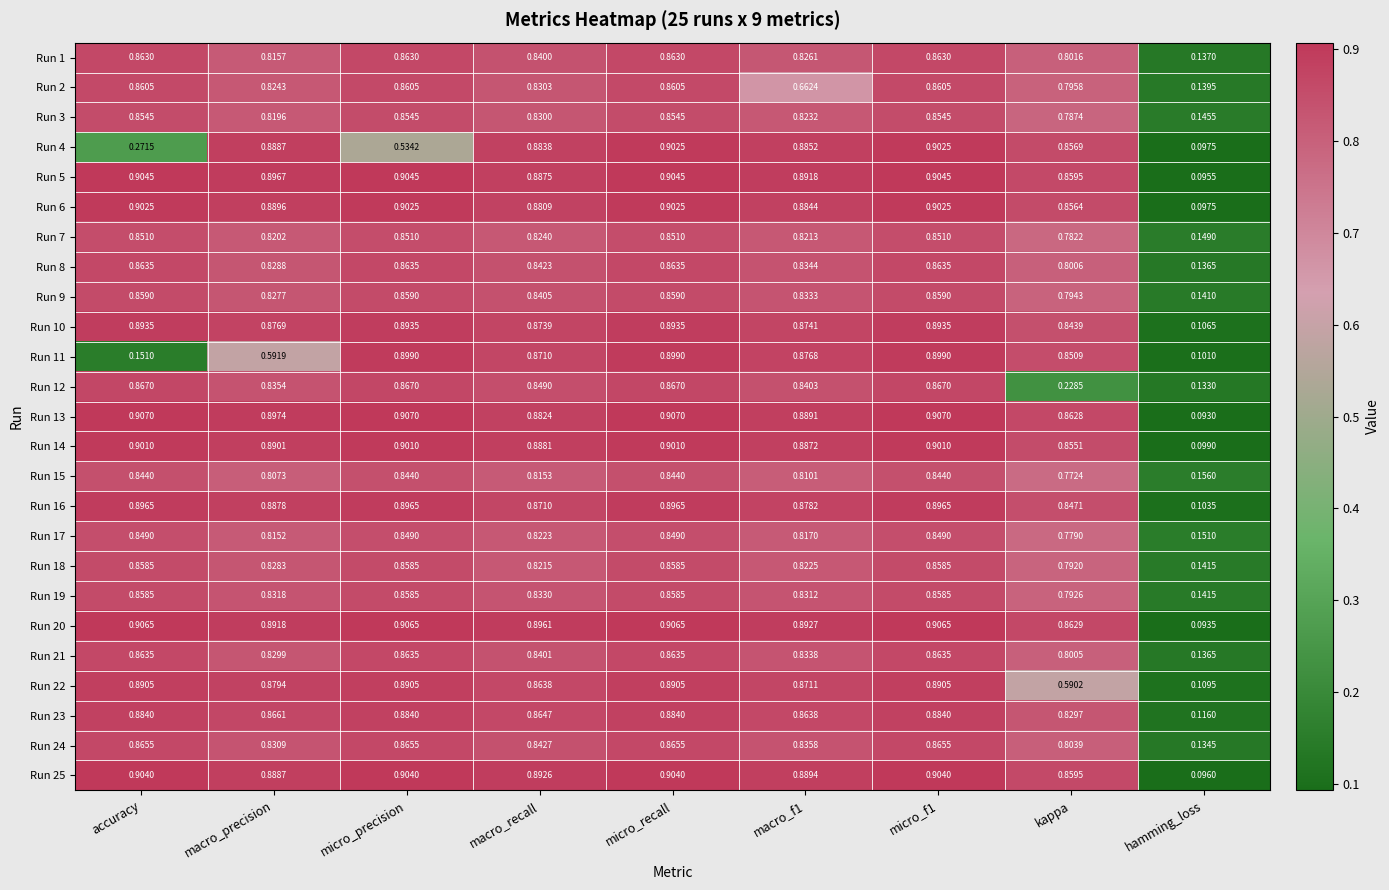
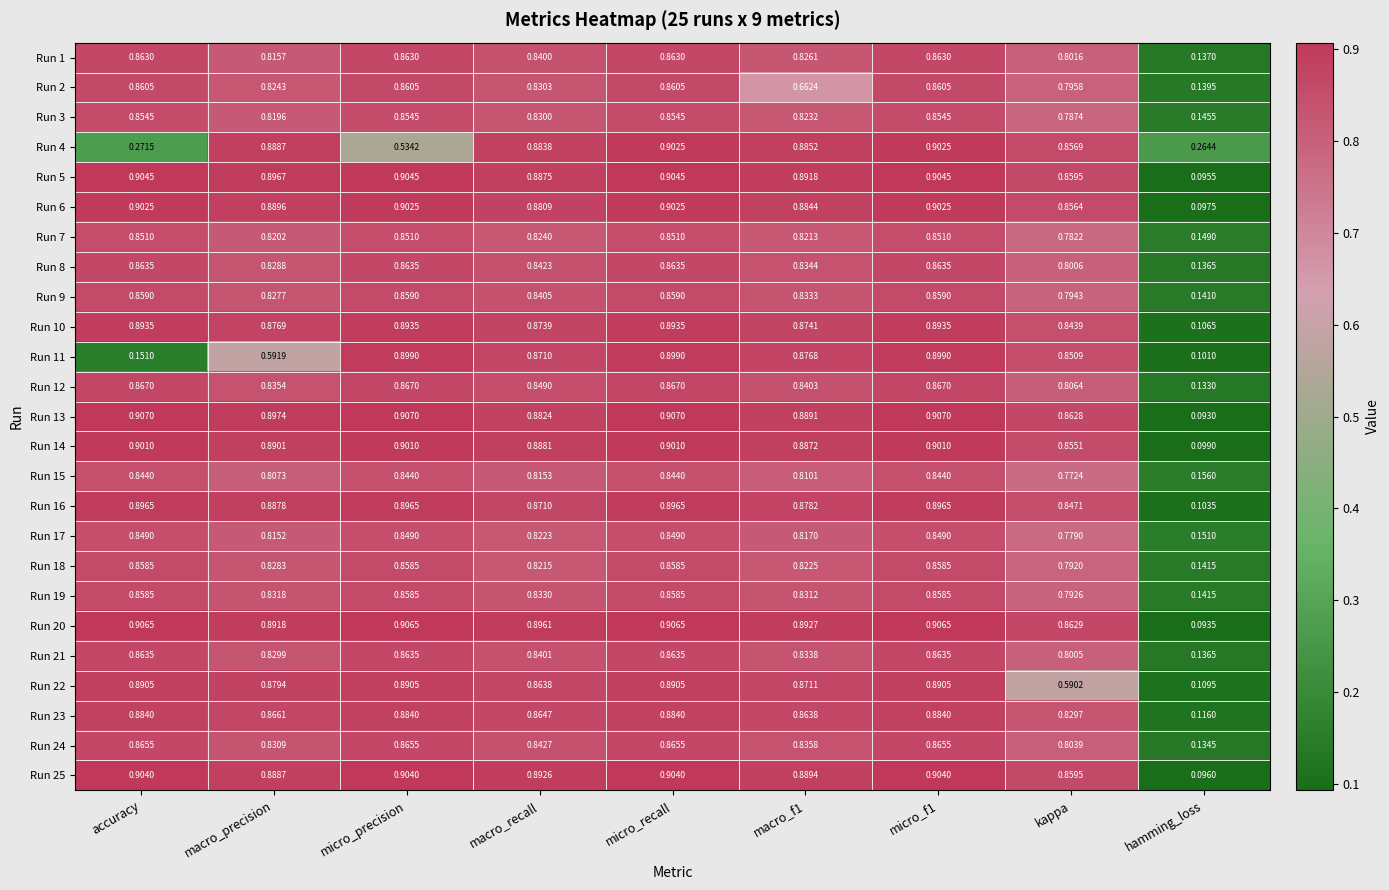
Run 4, hamming_loss: 0.0975 -> 0.2644
Run 12, kappa: 0.2285 -> 0.8064
